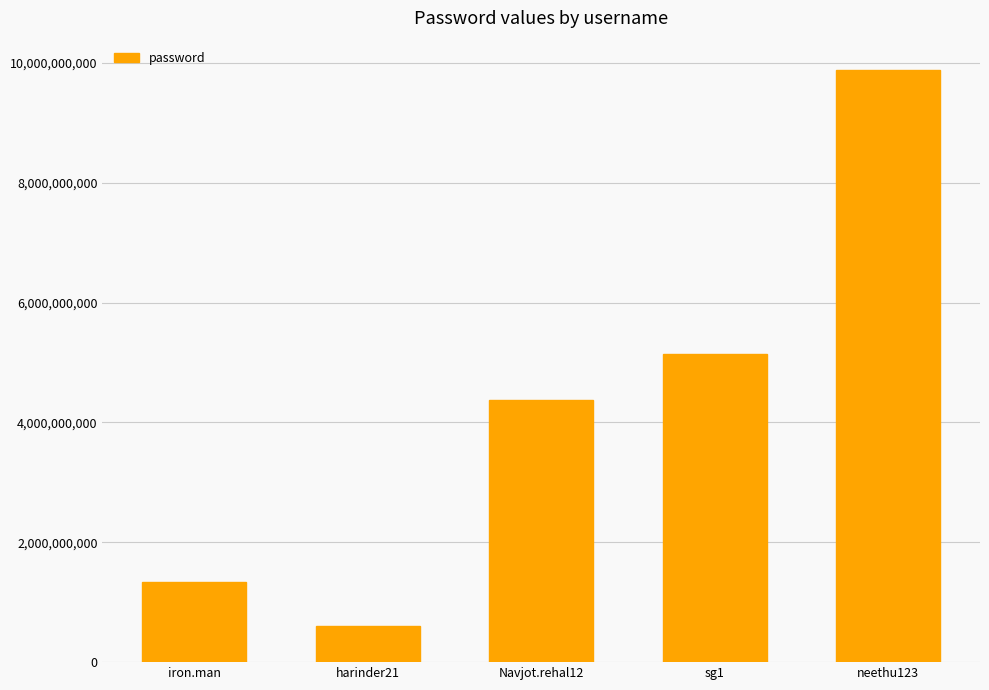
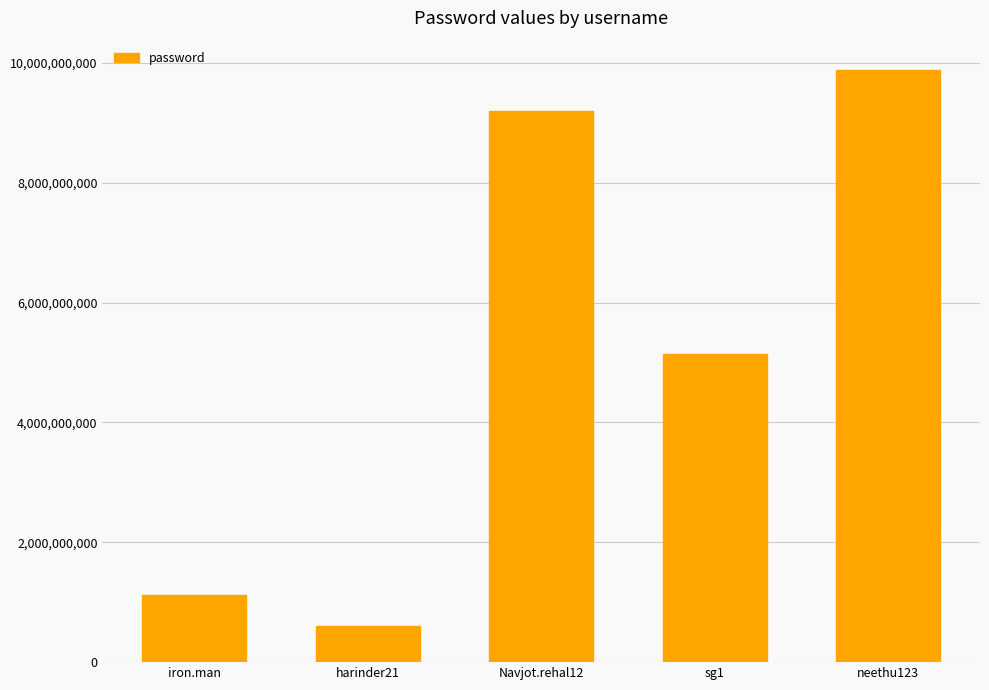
iron.man: 1,300,000,000 -> 1,100,000,000
Navjot.rehal12: 4,400,000,000 -> 9,200,000,000
